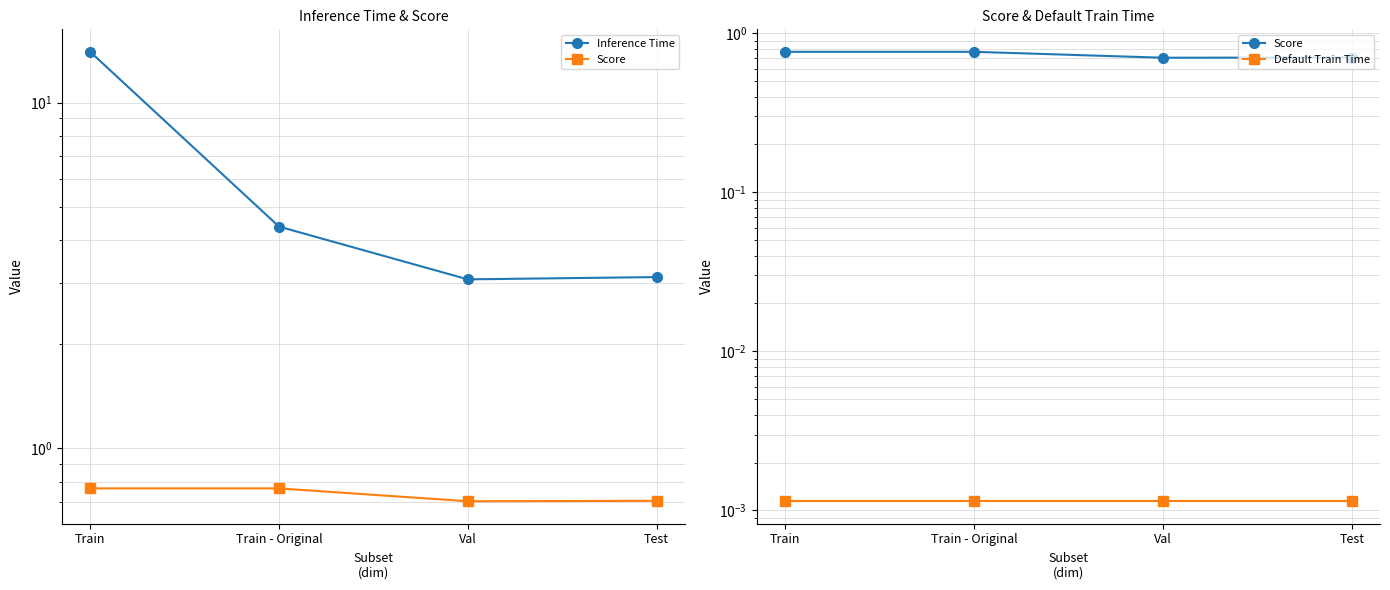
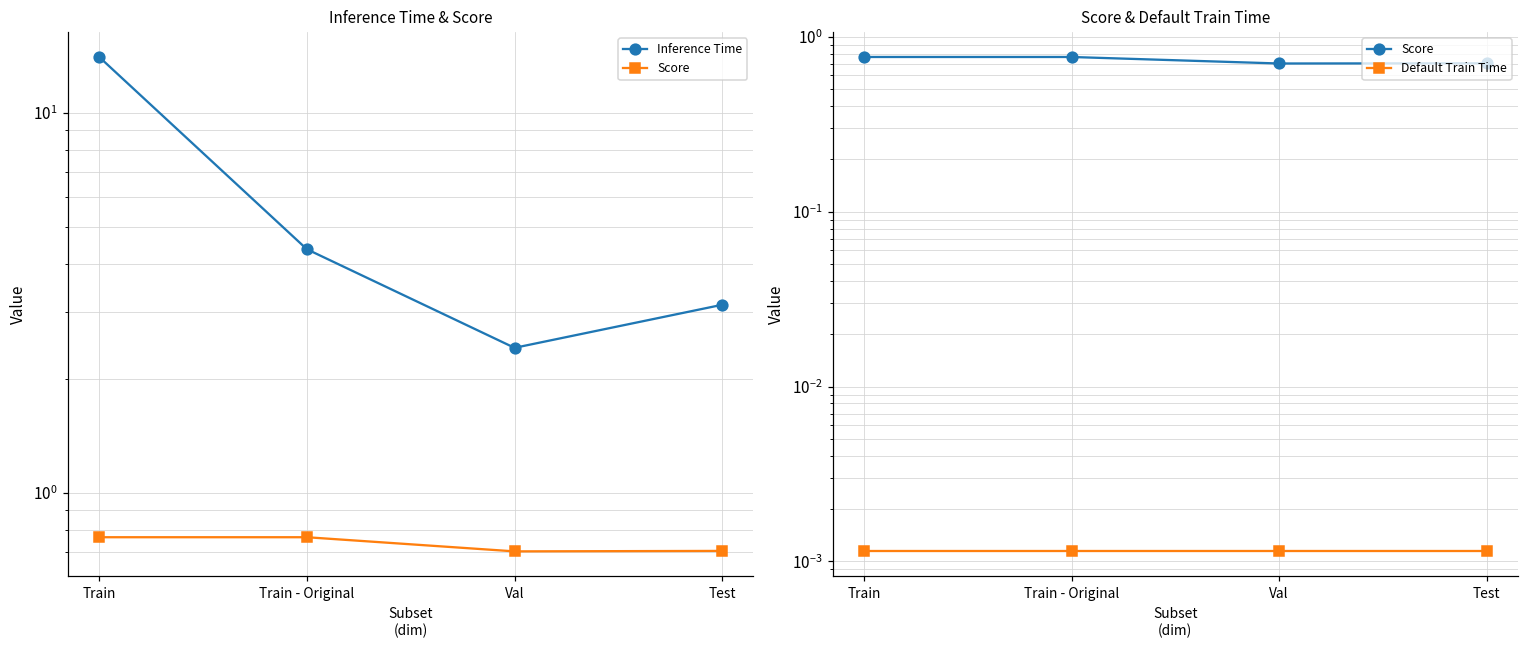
Inference Time & Score, Inference Time, Val: 3.1 -> 2.4
